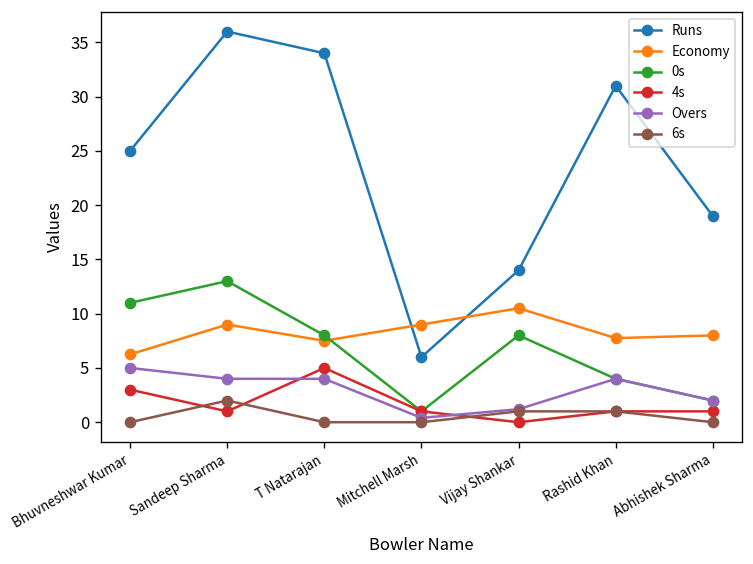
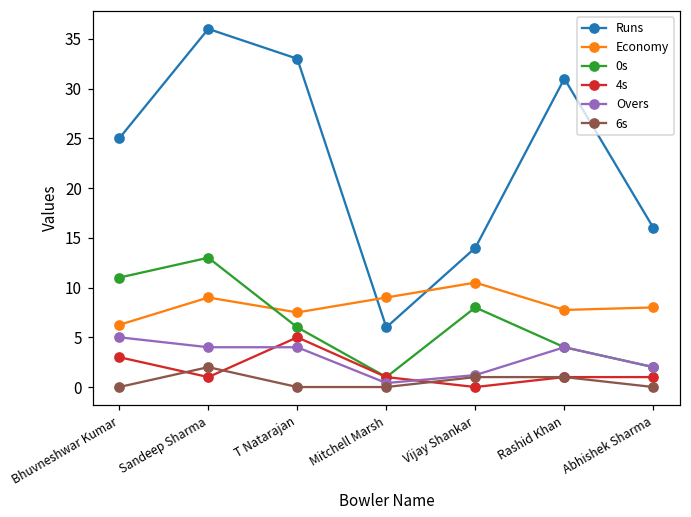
Runs, T Natarajan: 34 -> 33
0s, T Natarajan: 8 -> 6
Runs, Abhishek Sharma: 19 -> 16
